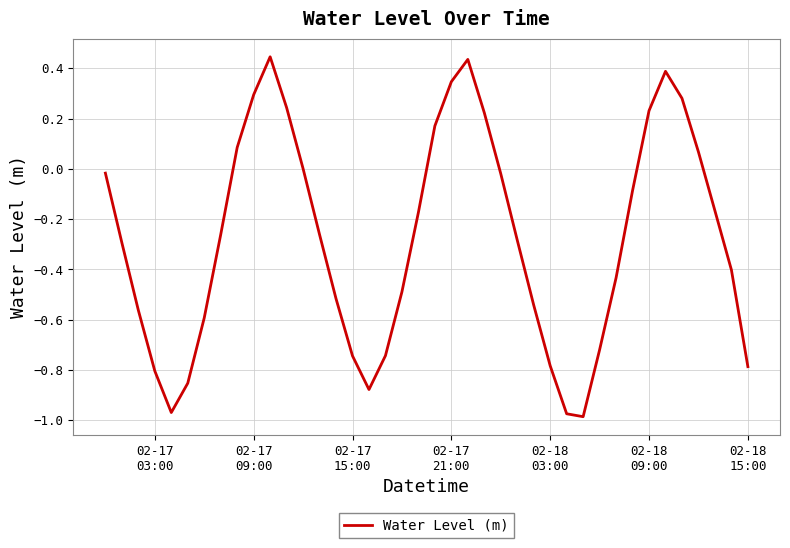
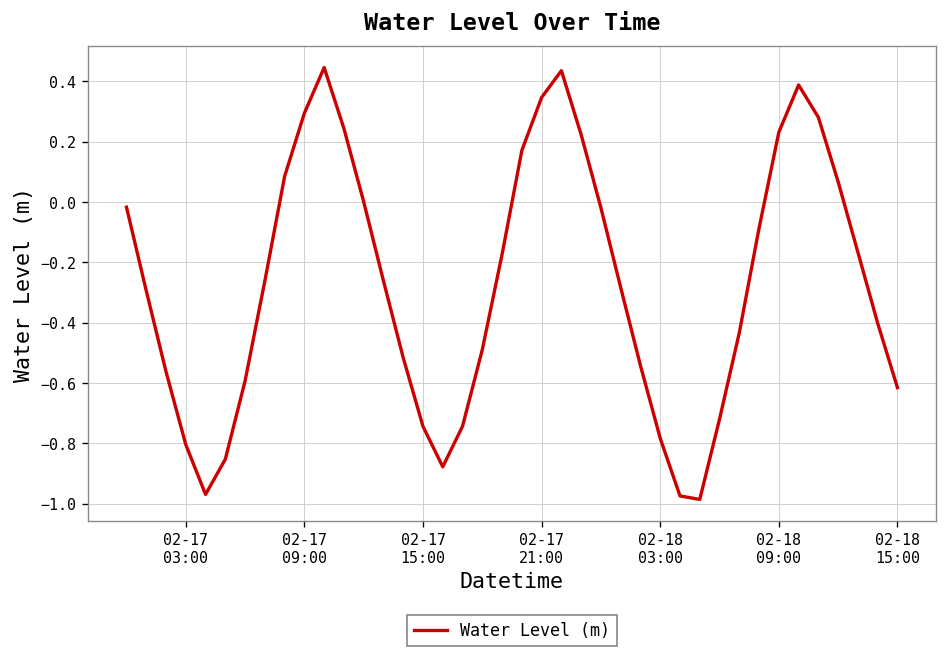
02-18 15:00: -0.79 -> -0.62
